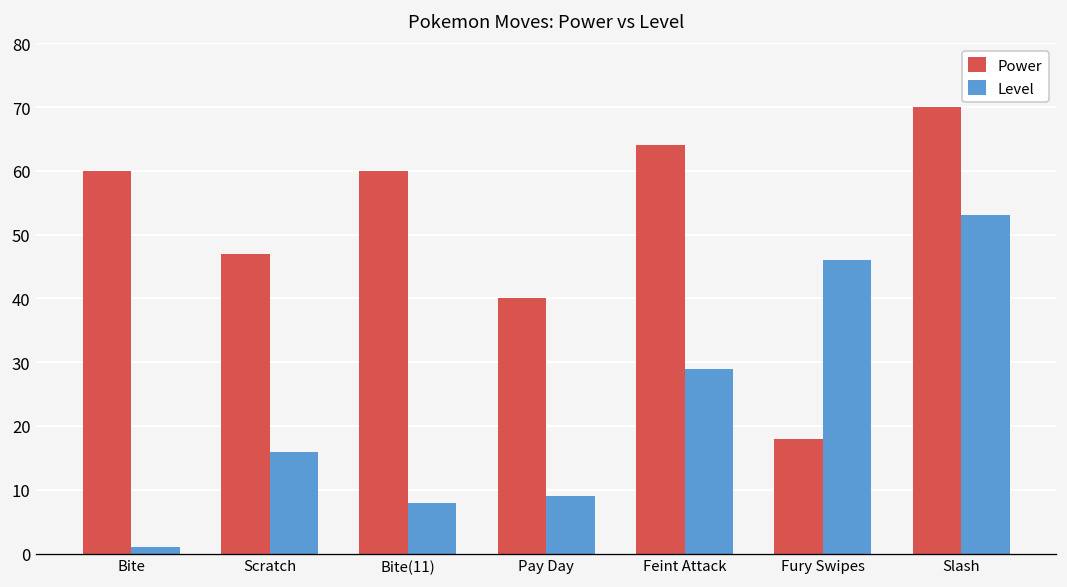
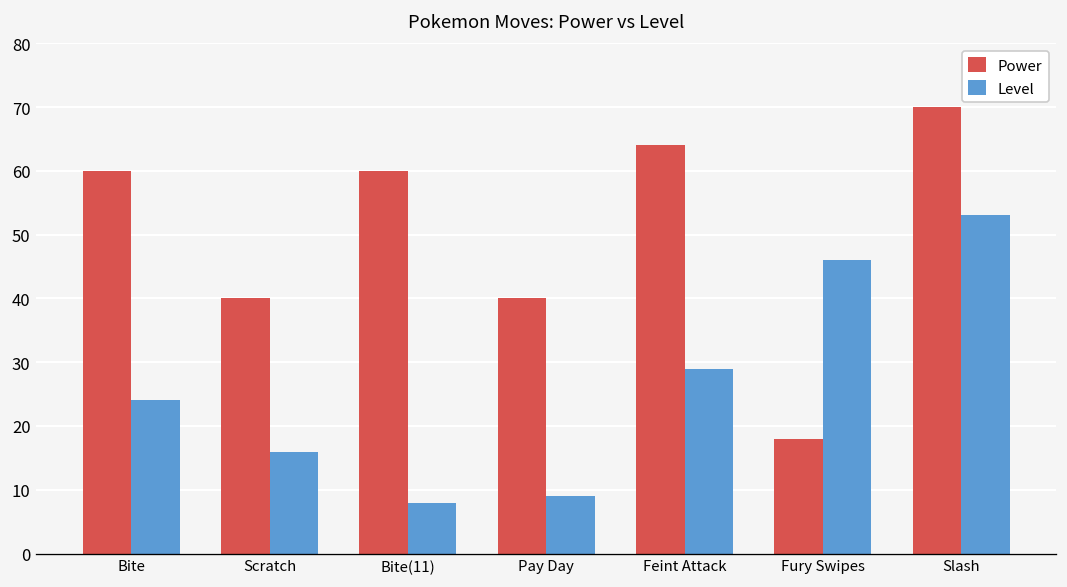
Level, Bite: 1 -> 24
Power, Scratch: 47 -> 40
